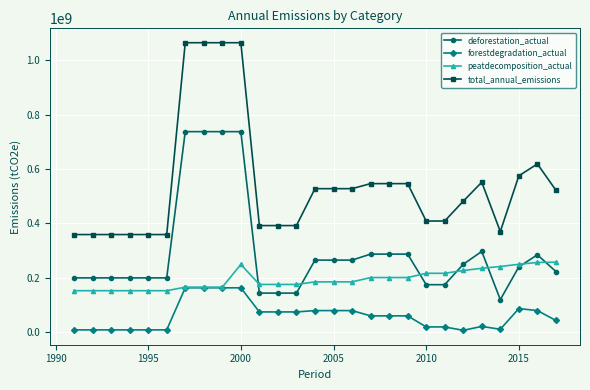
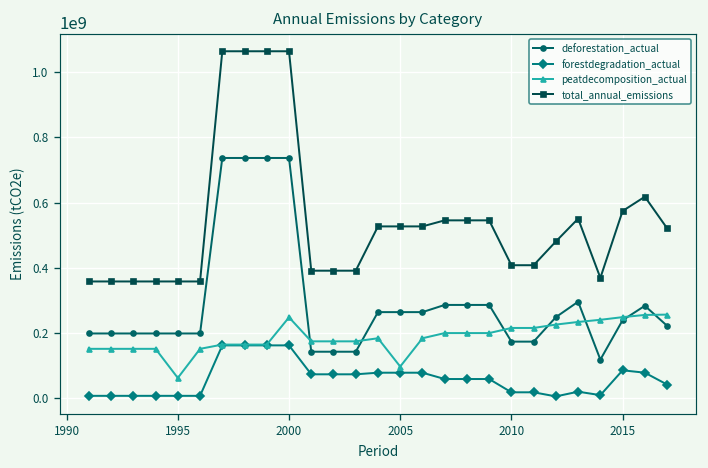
peatdecomposition_actual, 1995: 150000000 -> 60000000
peatdecomposition_actual, 2005: 180000000 -> 100000000
